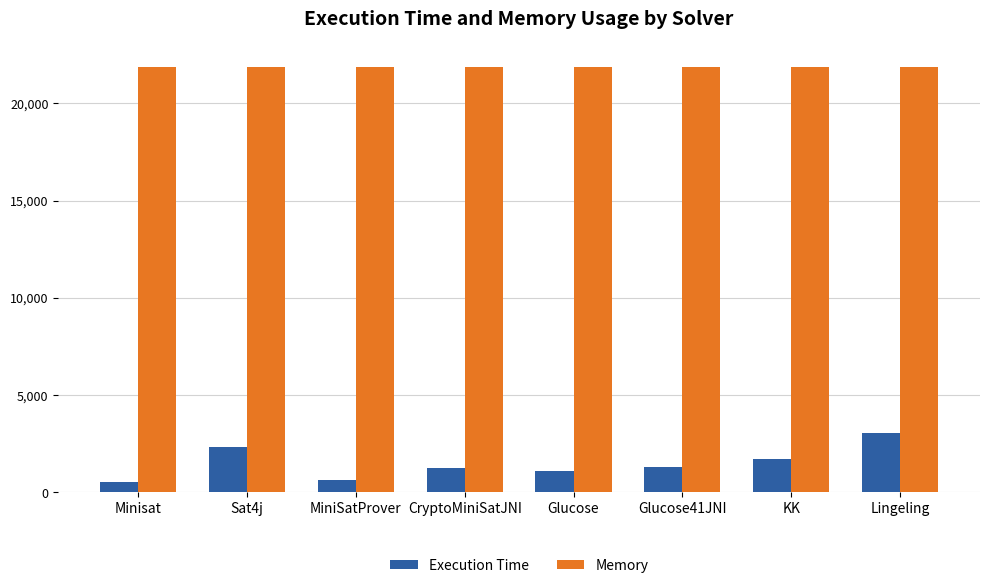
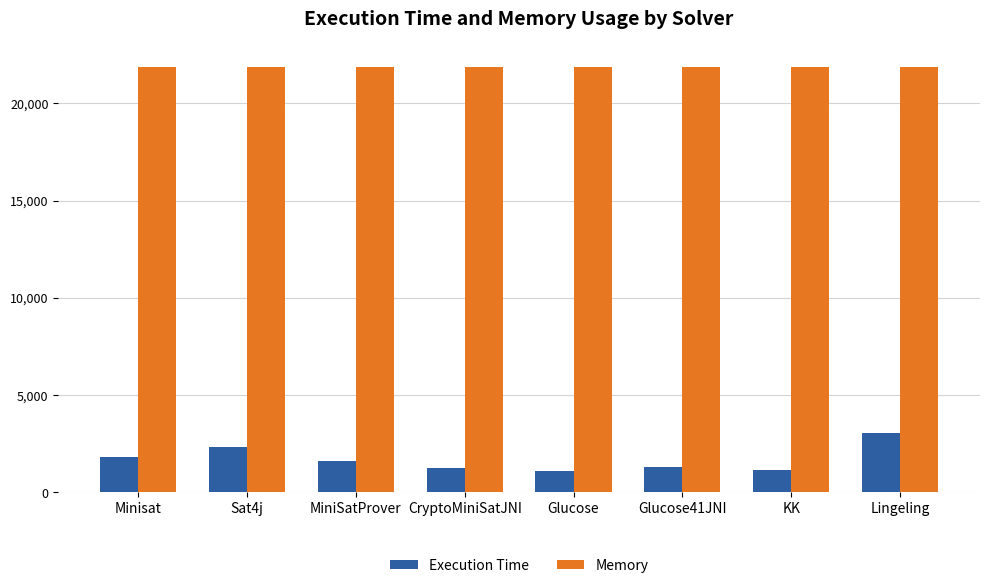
Execution Time, Minisat: 500 -> 1,800
Execution Time, MiniSatProver: 600 -> 1,600
Execution Time, KK: 1,700 -> 1,200
